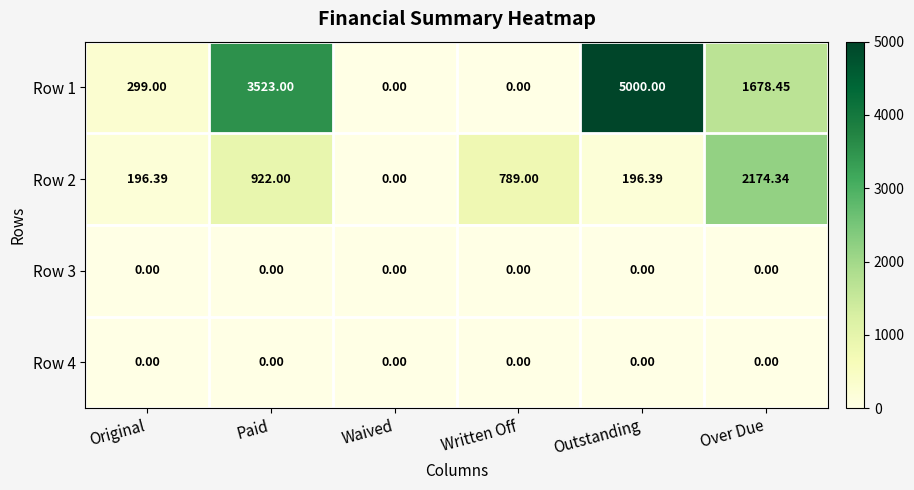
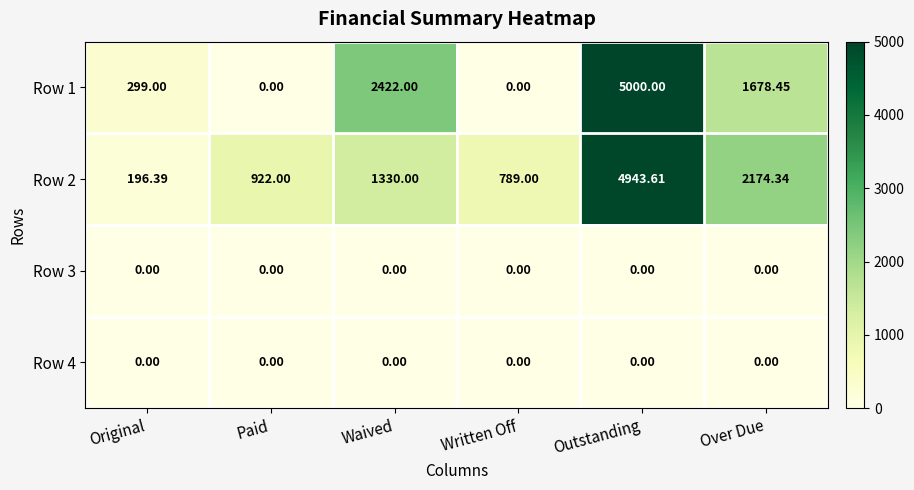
Row 1, Paid: 3523.00 -> 0.00
Row 1, Waived: 0.00 -> 2422.00
Row 2, Waived: 0.00 -> 1330.00
Row 2, Outstanding: 196.39 -> 4943.61
